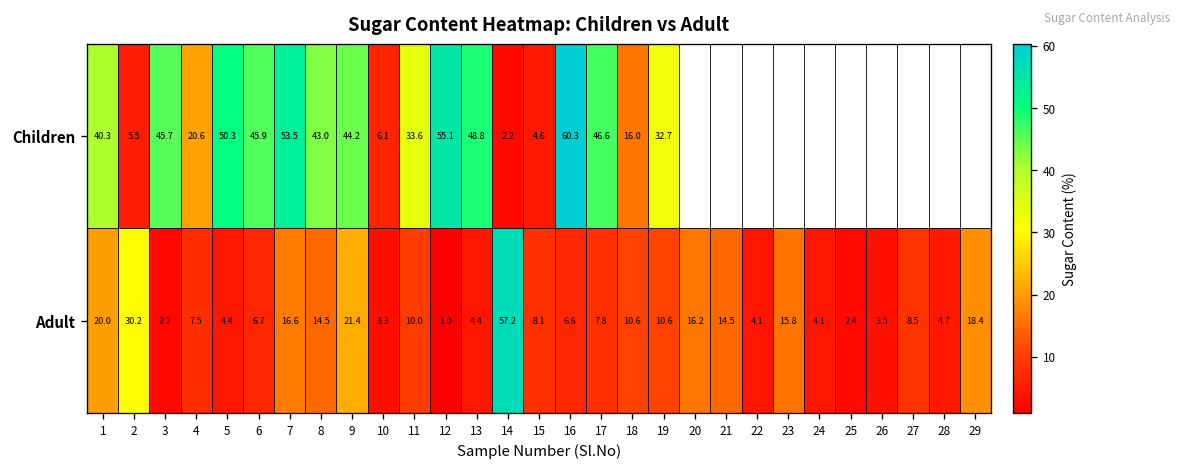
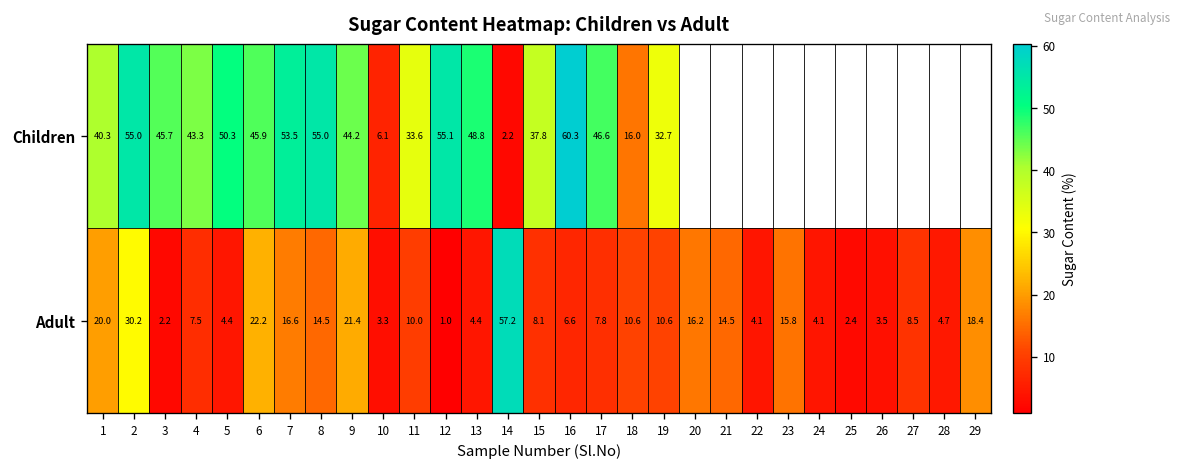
Children, 2: 5.5 -> 55.0
Children, 4: 20.6 -> 43.3
Children, 8: 43.0 -> 55.0
Children, 15: 4.6 -> 37.8
Adult, 6: 6.7 -> 22.2
